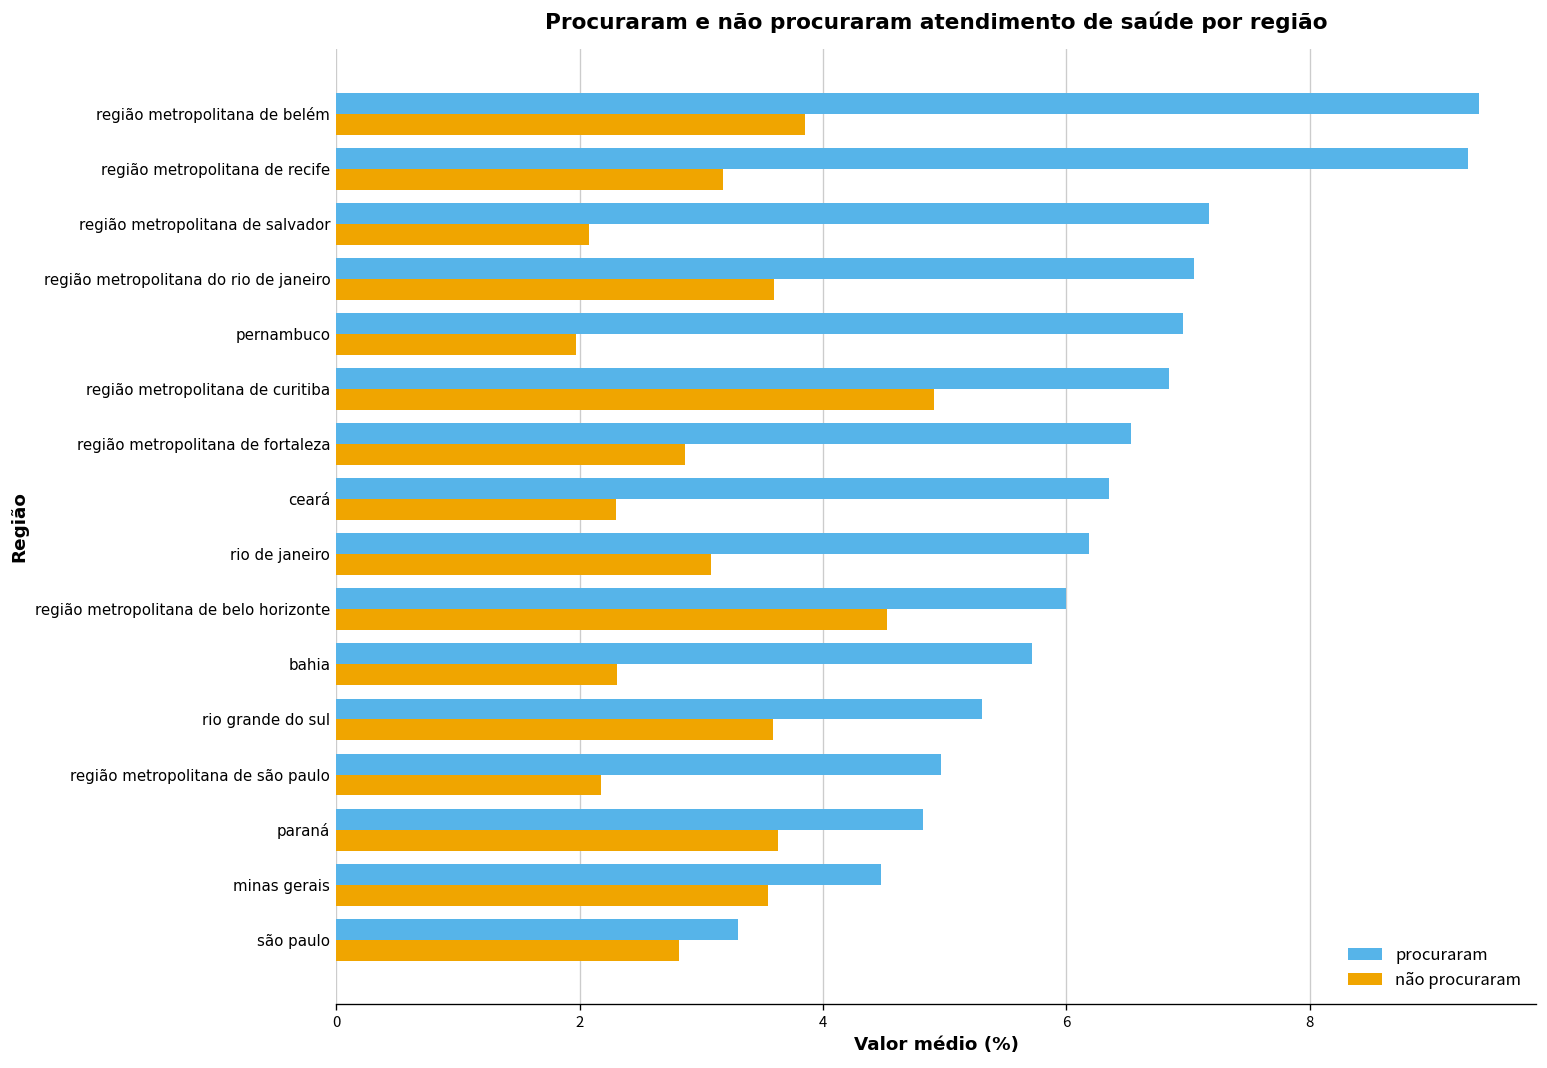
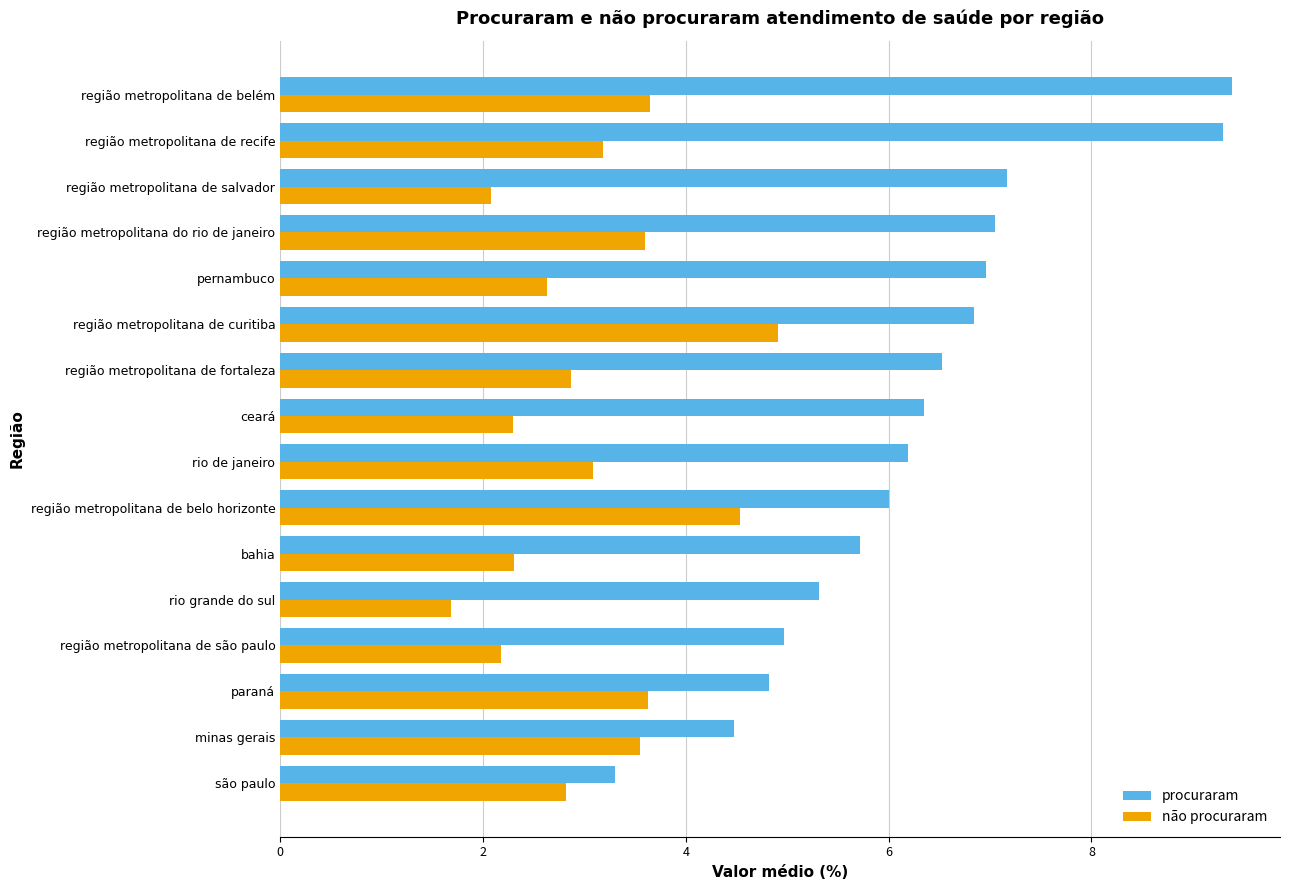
não procuraram, região metropolitana de belém: 3.85 -> 3.65
não procuraram, pernambuco: 1.97 -> 2.63
não procuraram, rio grande do sul: 3.59 -> 1.68
